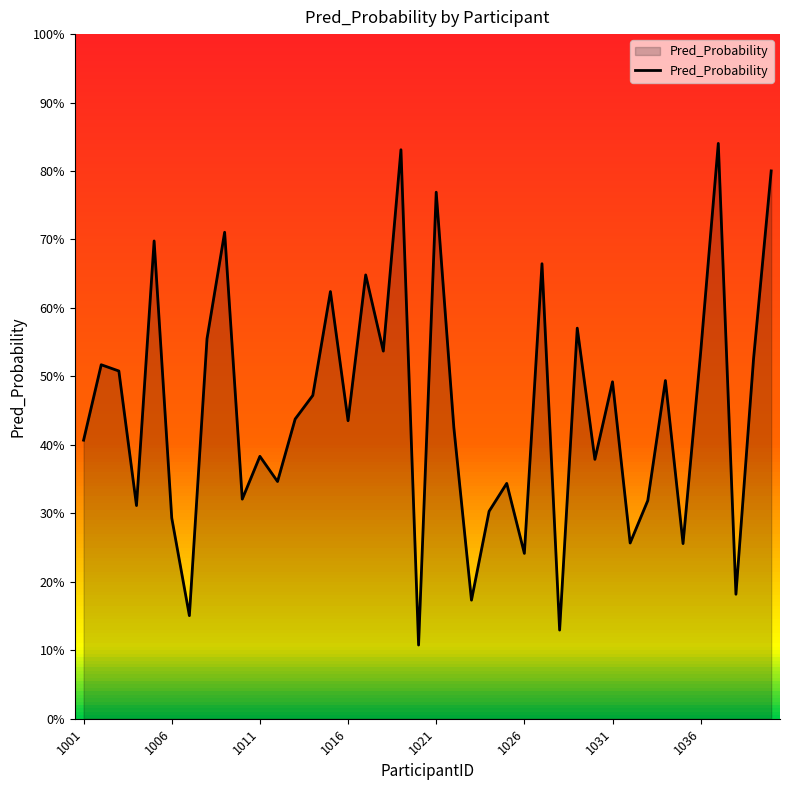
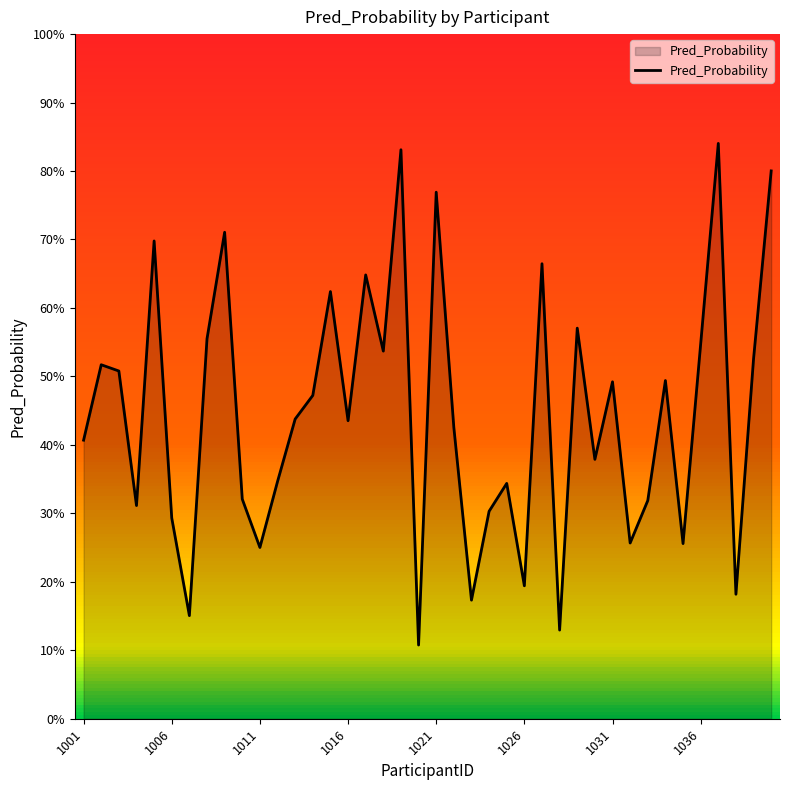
1011: 38% -> 25%
1026: 24% -> 19%
1036: 54% -> 55%
